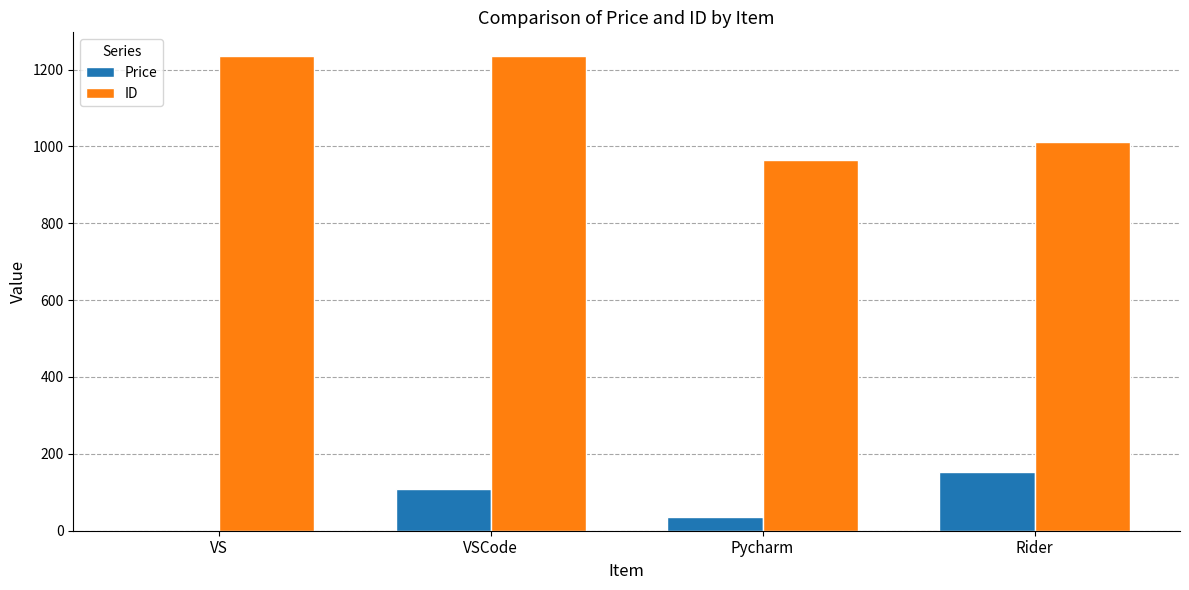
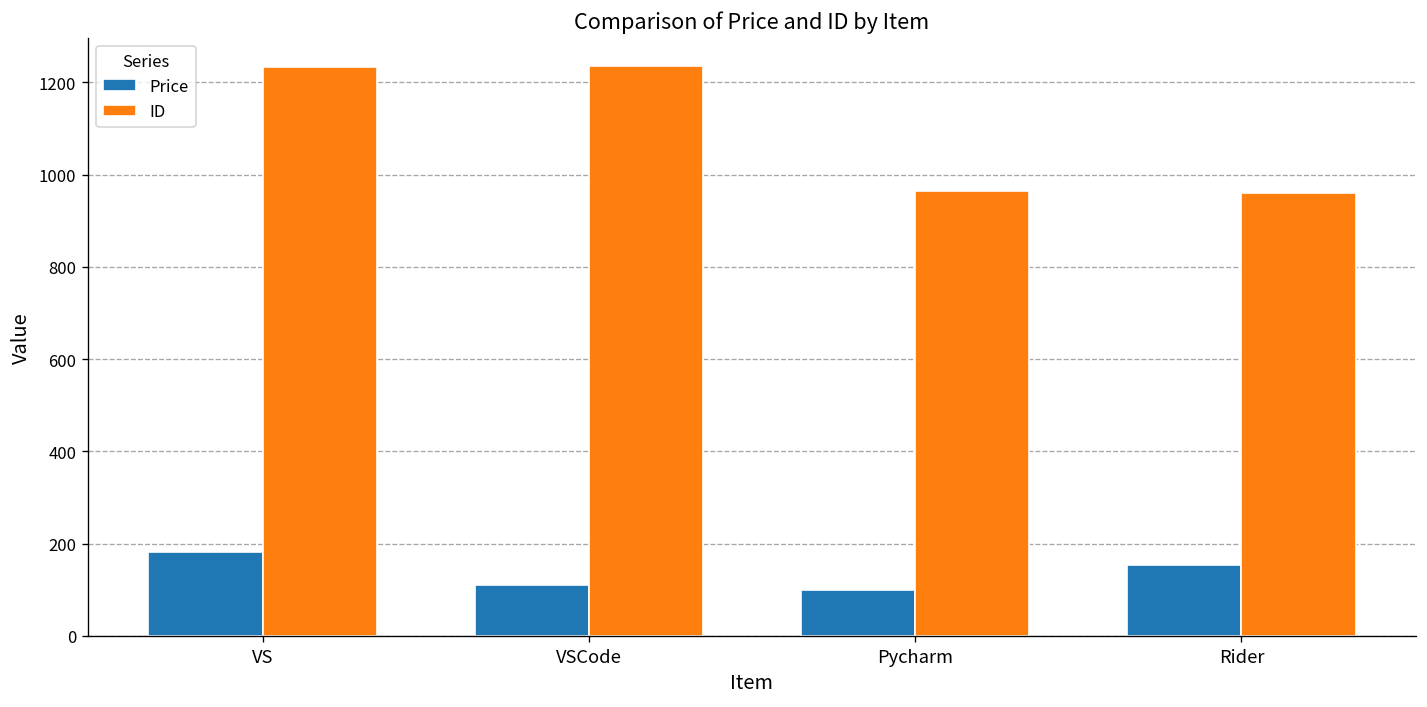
Price, VS: 0 -> 180
Price, Pycharm: 40 -> 100
ID, Rider: 1010 -> 960
